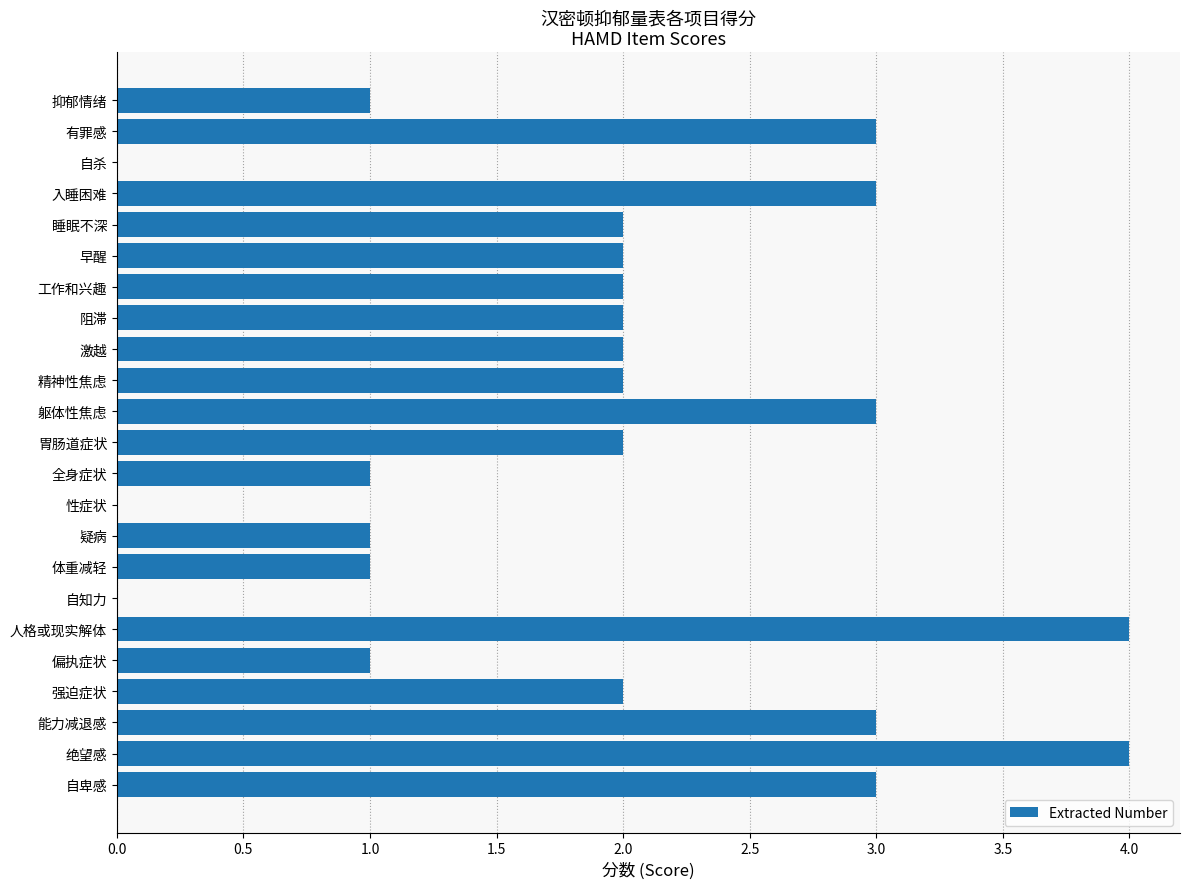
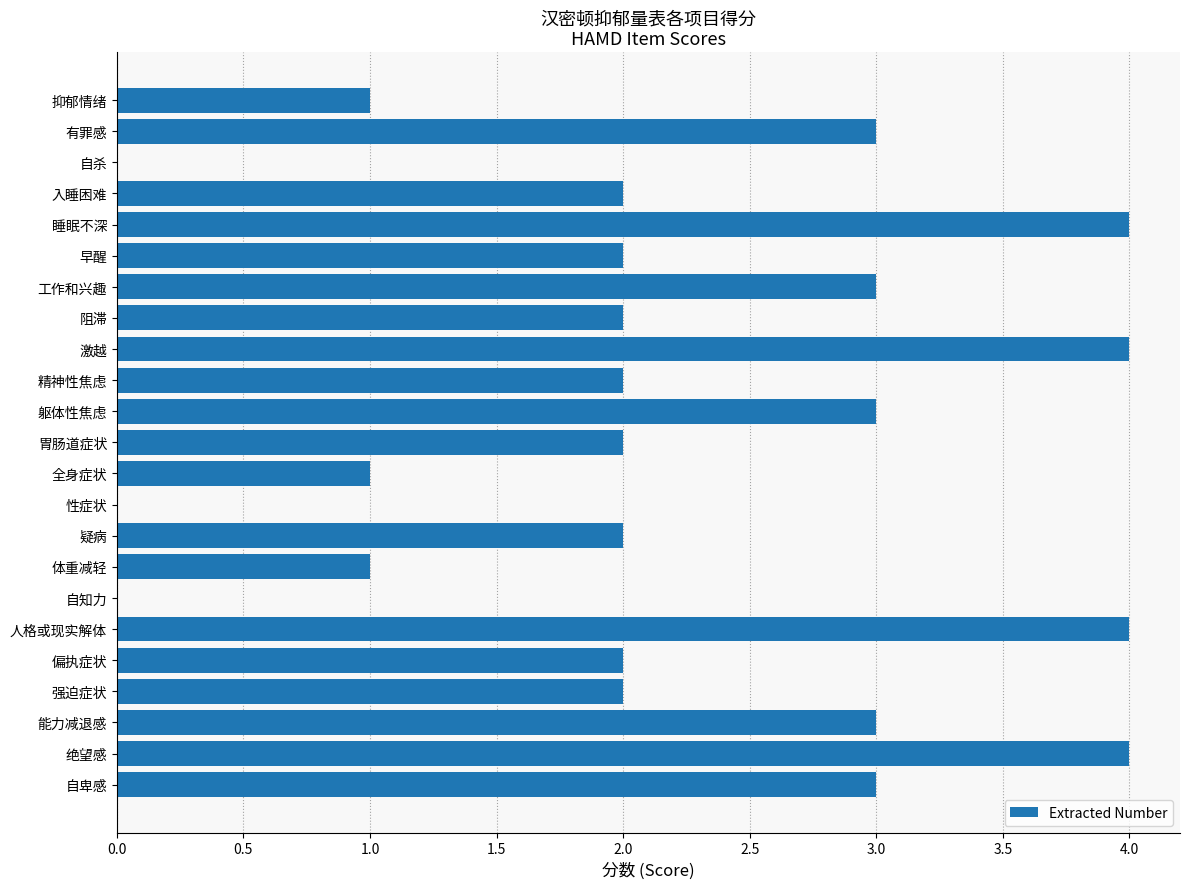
入睡困难: 3 -> 2
睡眠不深: 2 -> 4
工作和兴趣: 2 -> 3
激越: 2 -> 4
疑病: 1 -> 2
偏执症状: 1 -> 2
